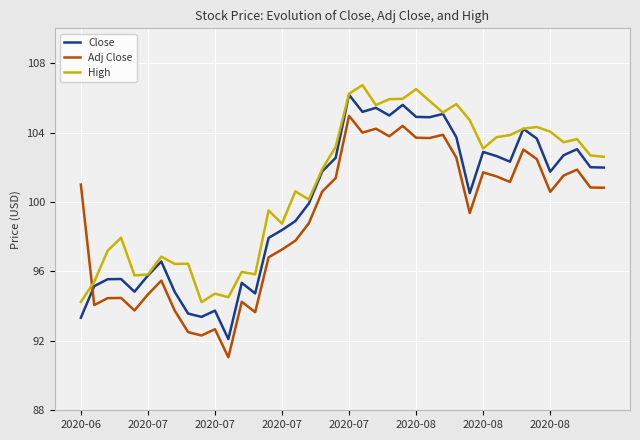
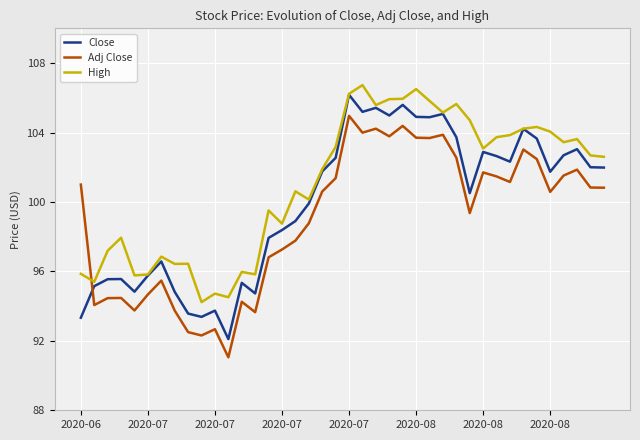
High, 2020-06: 94.2 -> 95.9
